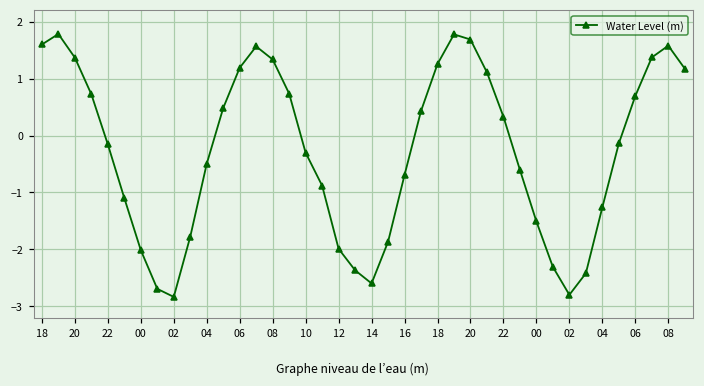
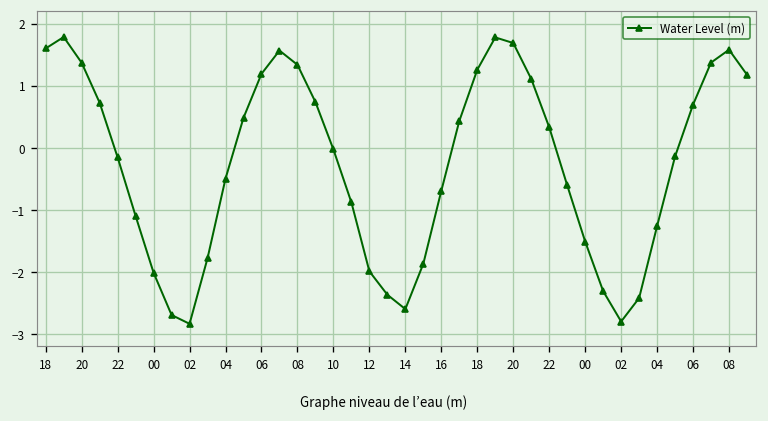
10: -0.3 -> 0.0
